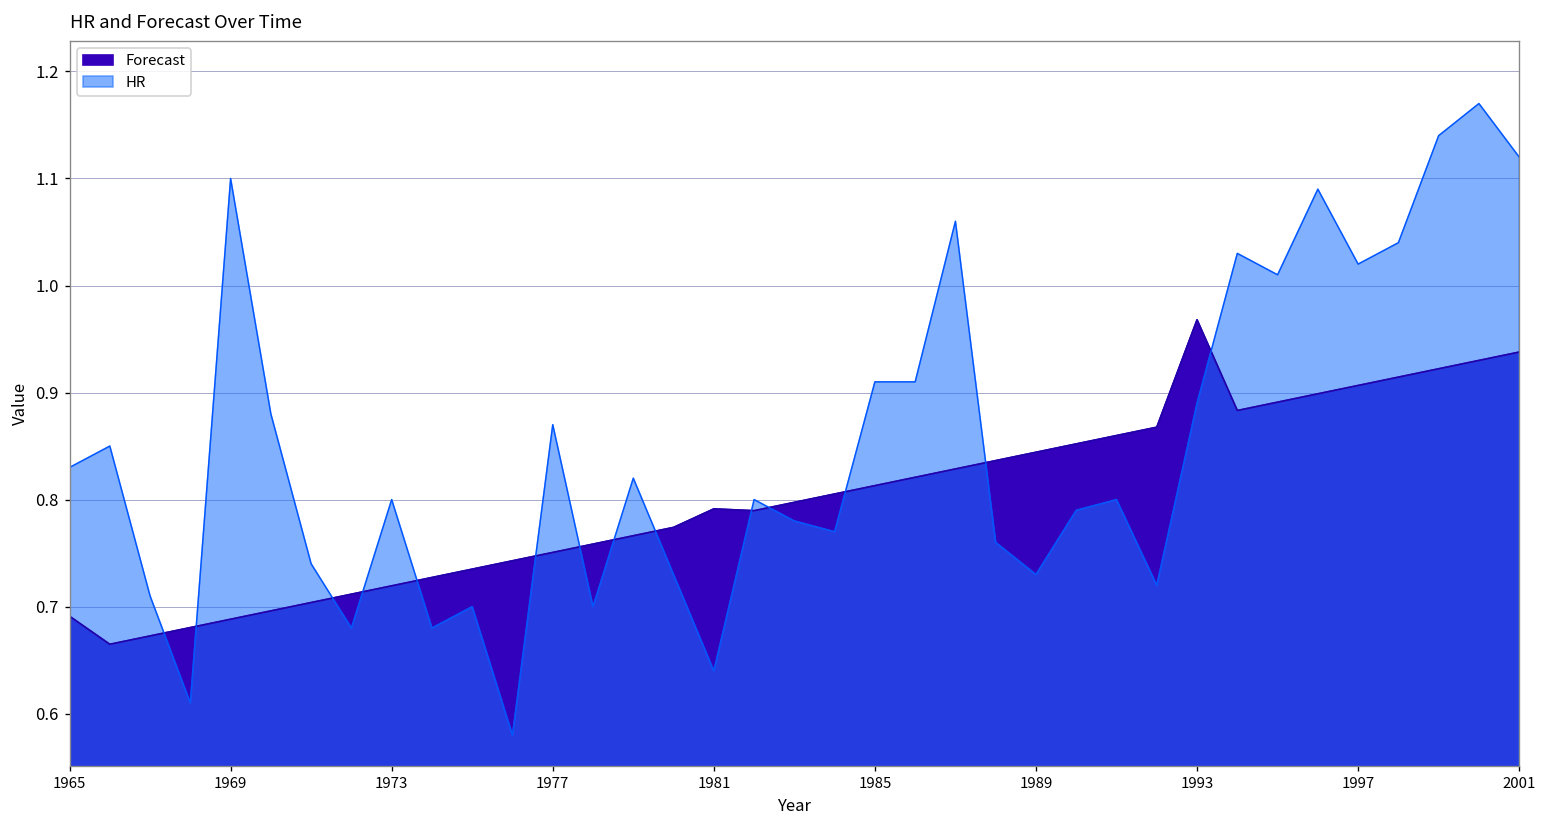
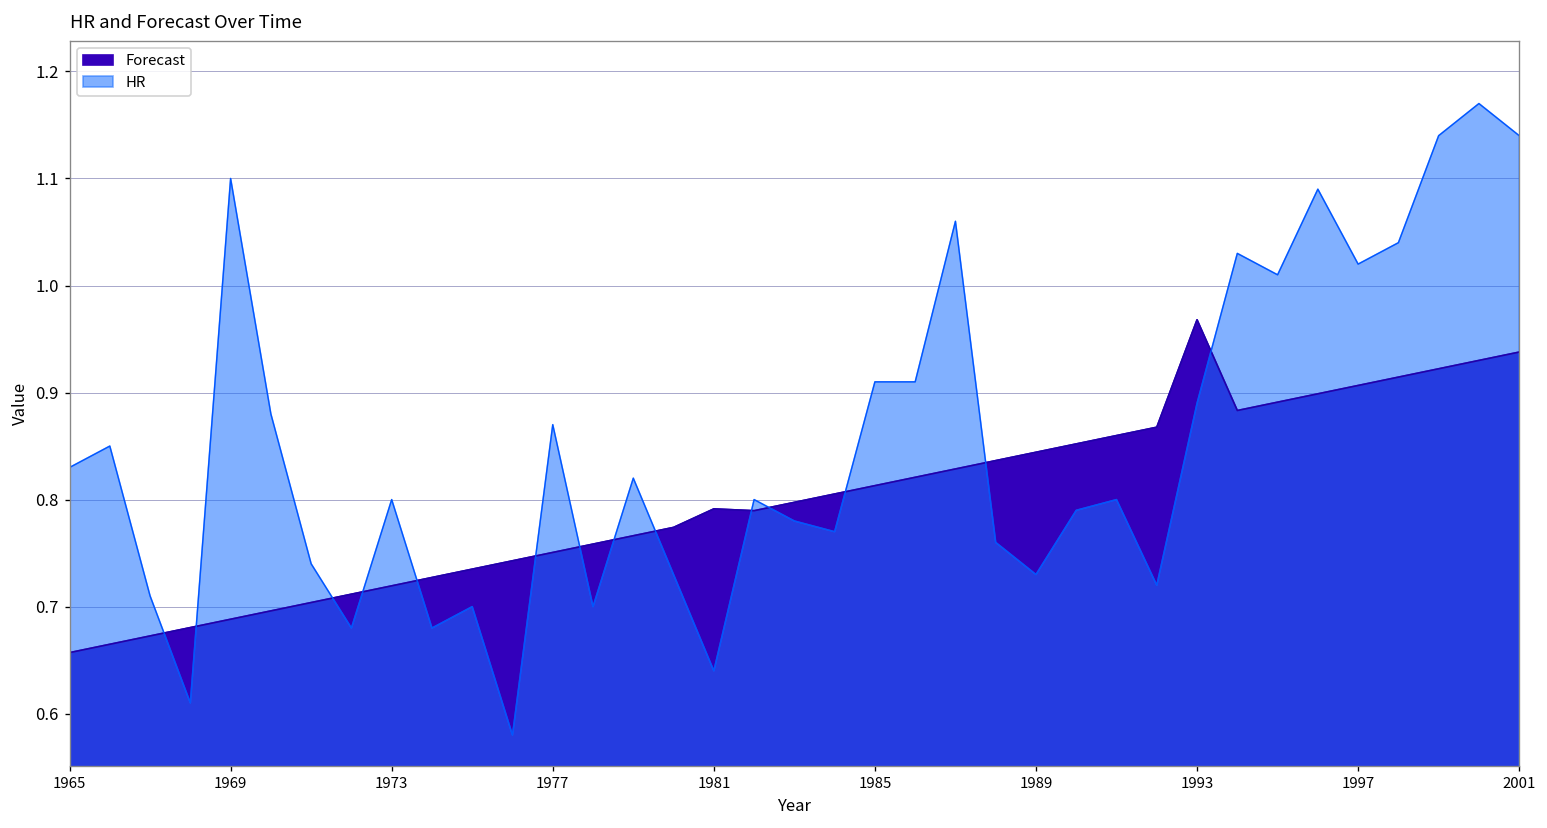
Forecast, 1965: 0.69 -> 0.66
HR, 2001: 1.12 -> 1.14
